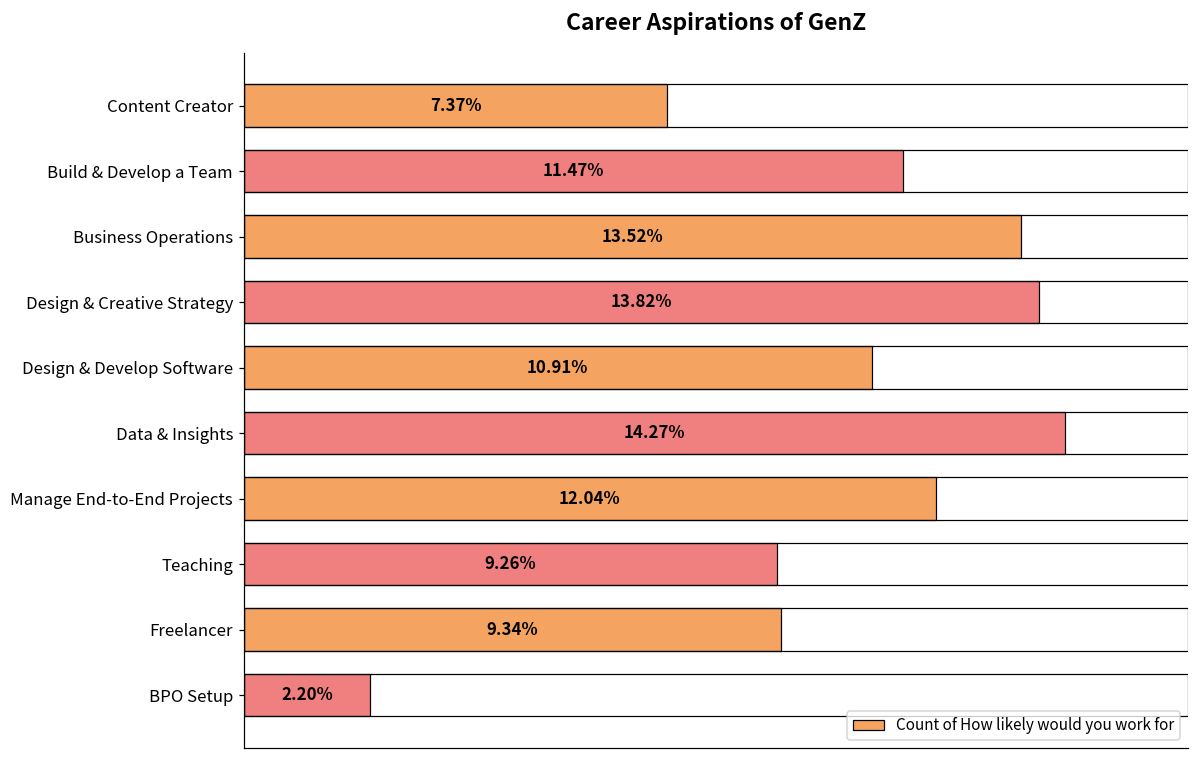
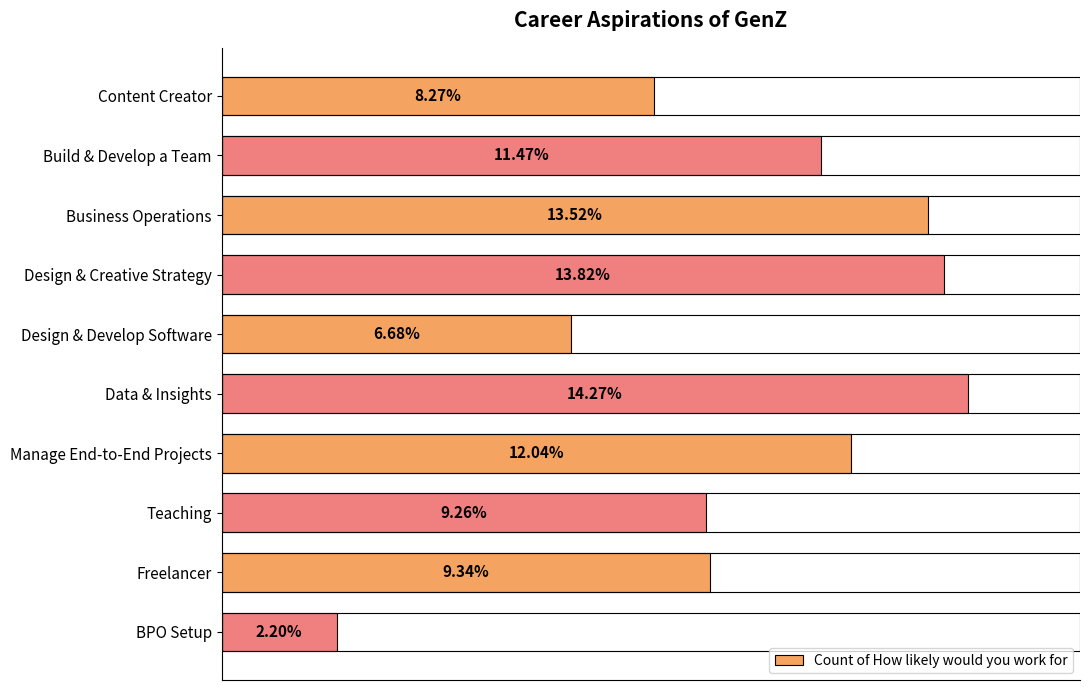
Content Creator: 7.37% -> 8.27%
Design & Develop Software: 10.91% -> 6.68%
